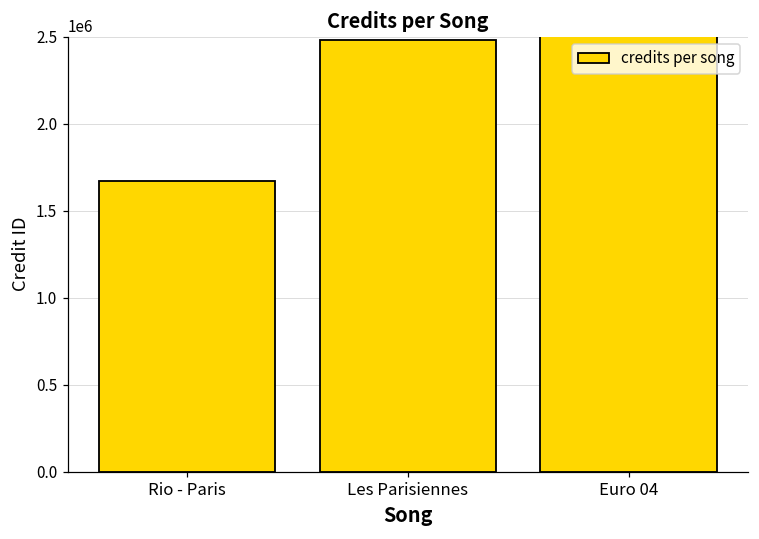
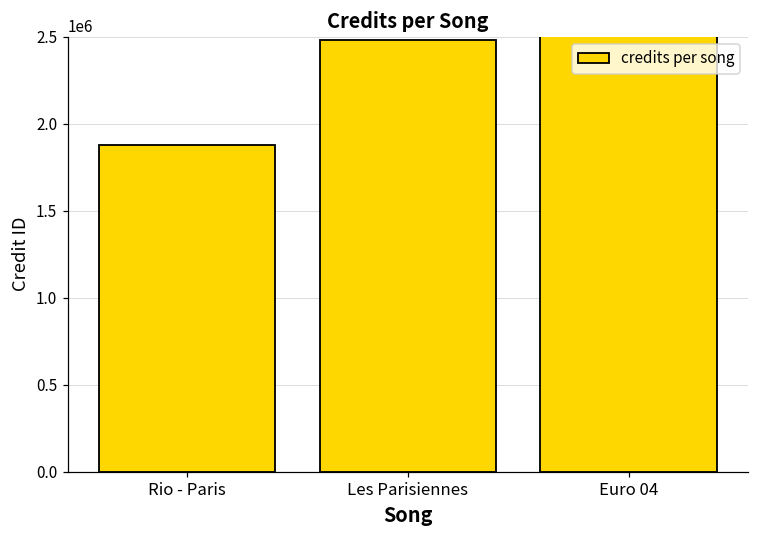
Rio - Paris: 1670000 -> 1880000
